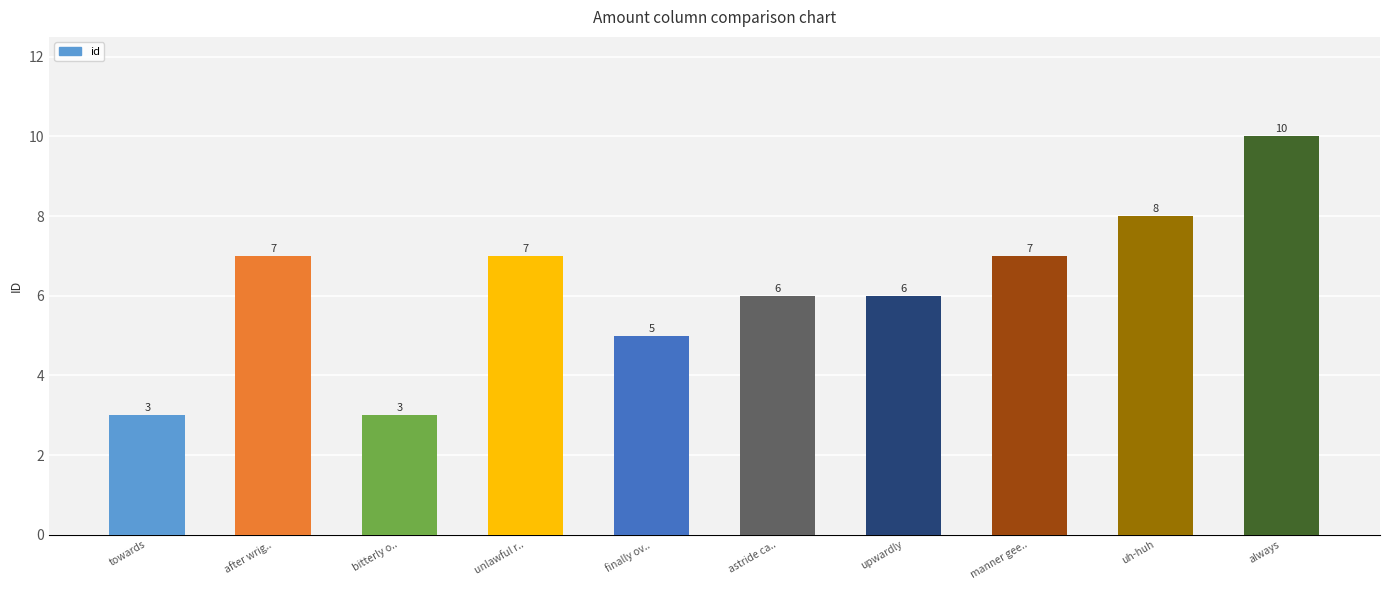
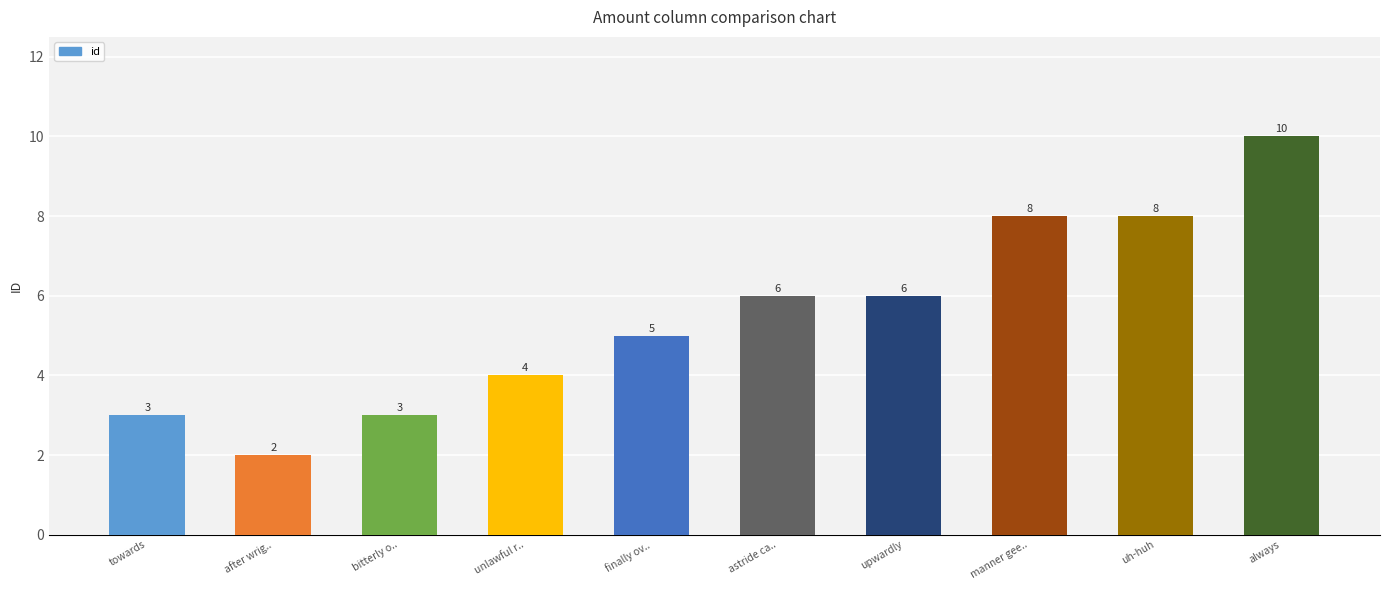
after wrig..: 7 -> 2
unlawful r..: 7 -> 4
manner gee..: 7 -> 8
